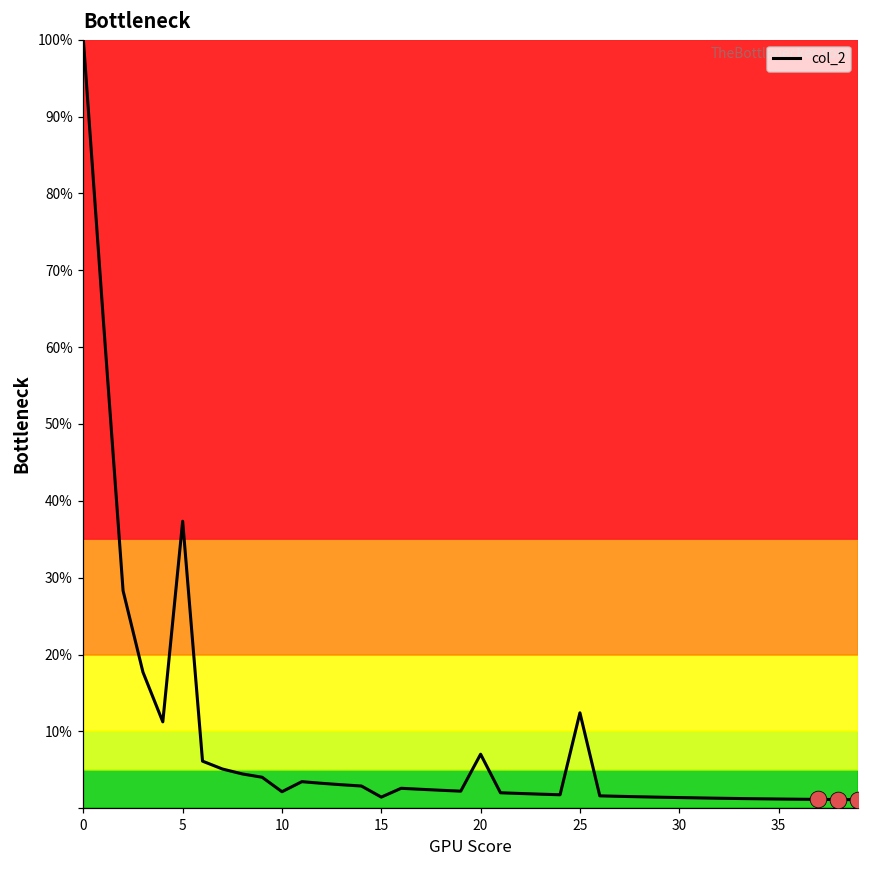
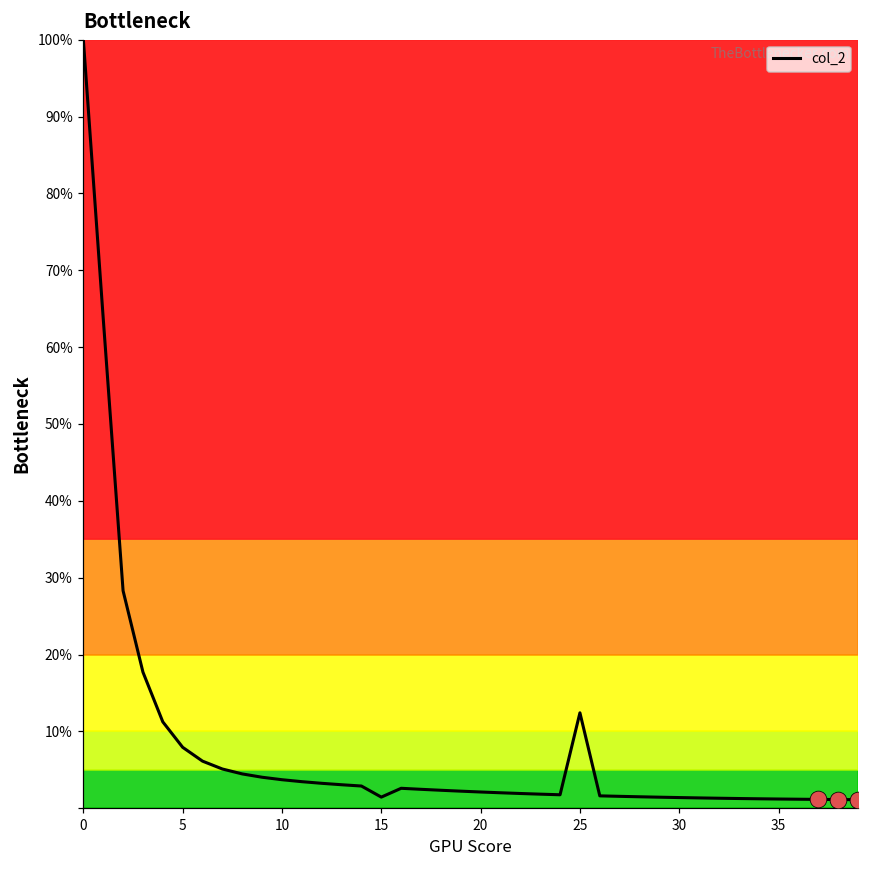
col_2, 5: 37% -> 8%
col_2, 10: 2% -> 4%
col_2, 20: 7% -> 2%
